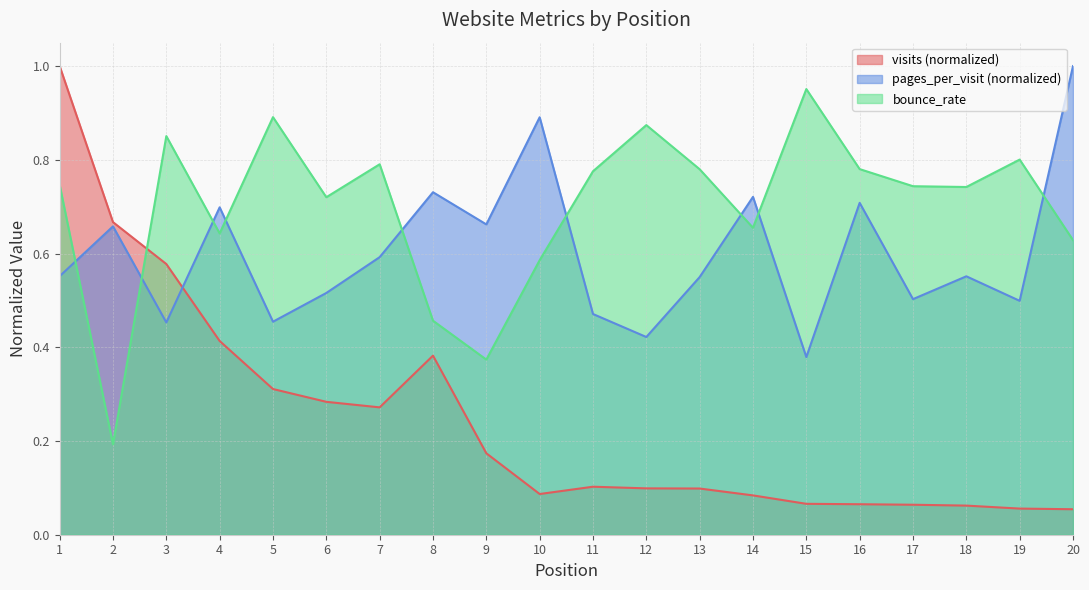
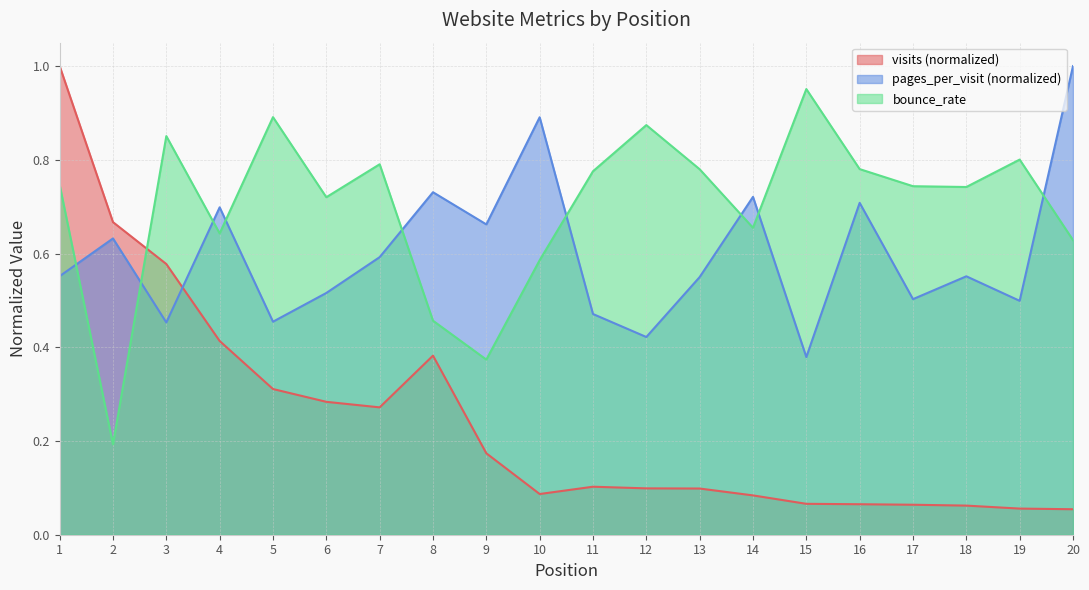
pages_per_visit (normalized), 2: 0.66 -> 0.63
